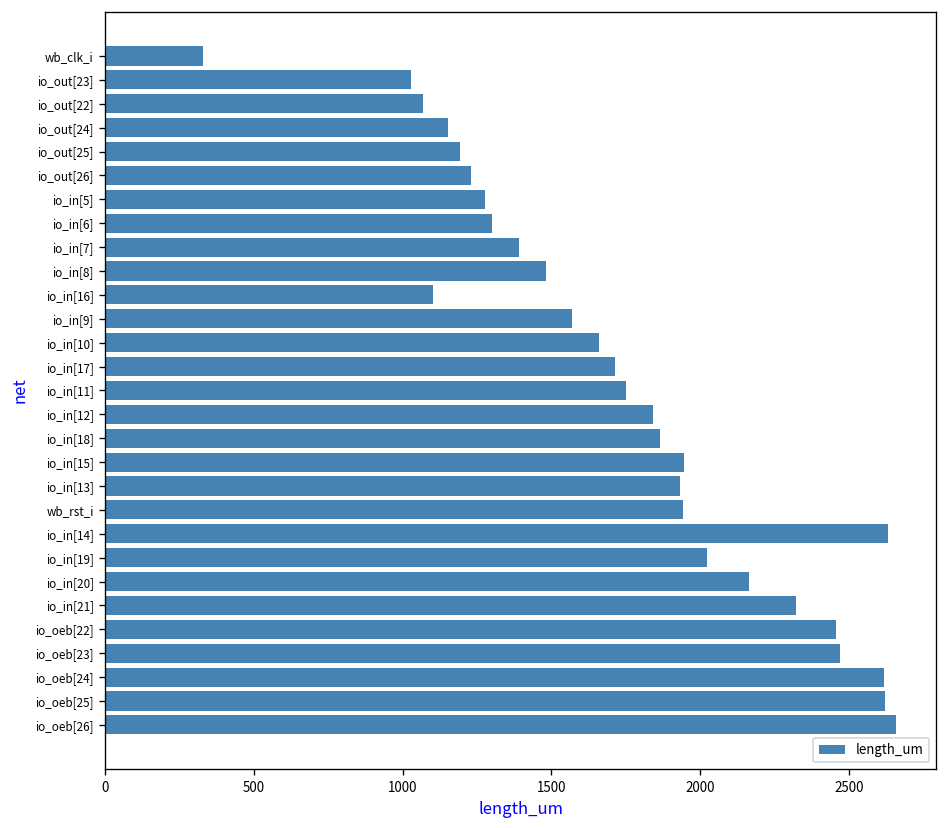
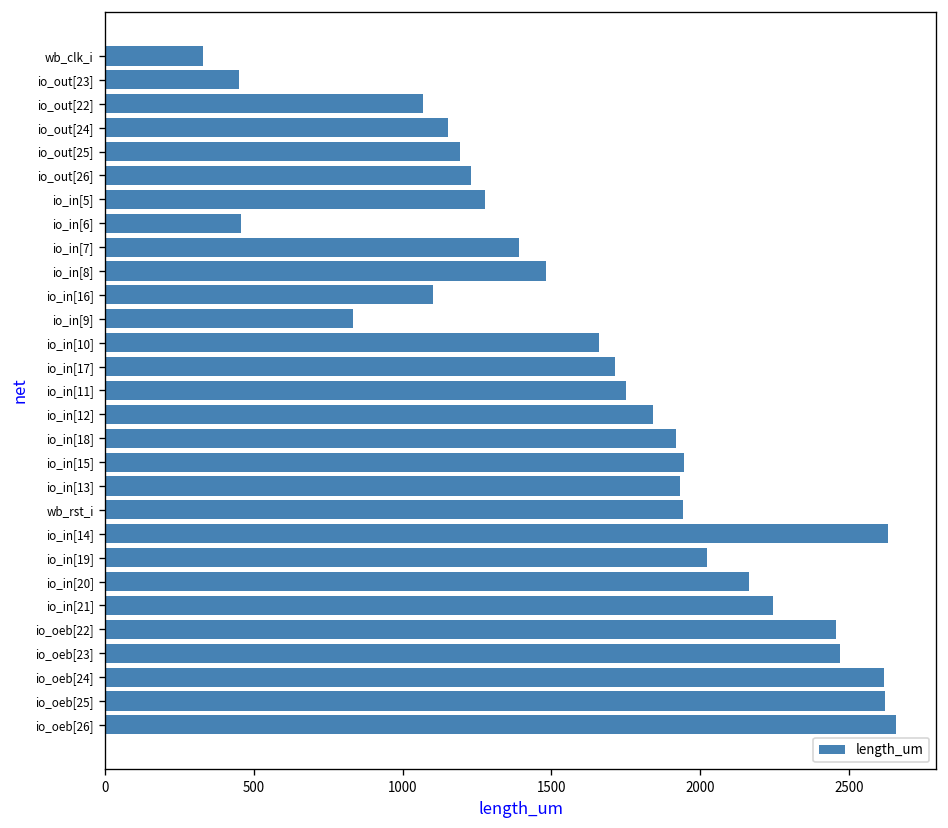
io_out[23]: 1030 -> 450
io_in[6]: 1300 -> 450
io_in[9]: 1570 -> 830
io_in[18]: 1860 -> 1920
io_in[21]: 2320 -> 2240
